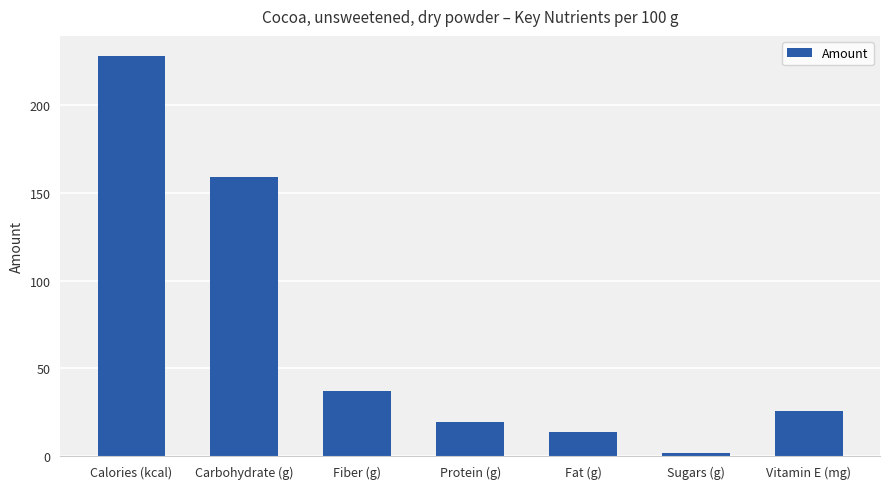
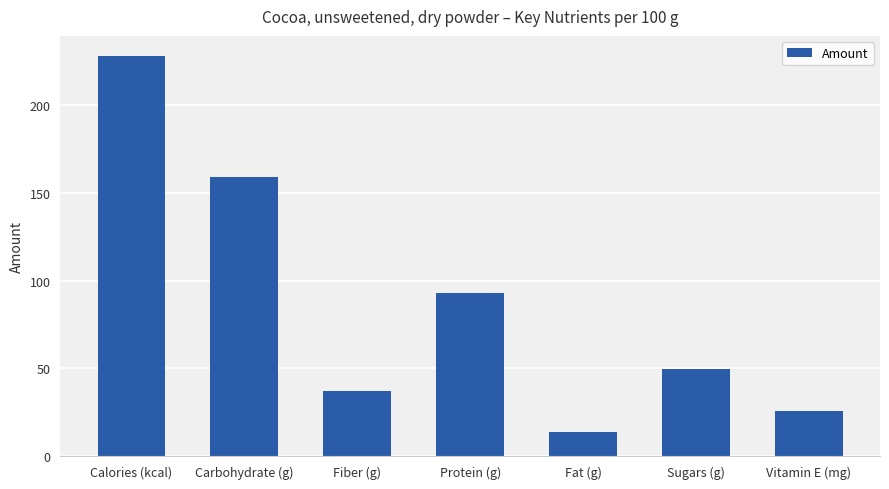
Protein (g): 20 -> 93
Sugars (g): 2 -> 49
